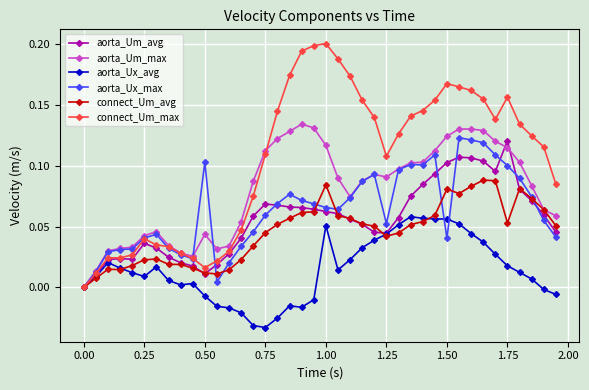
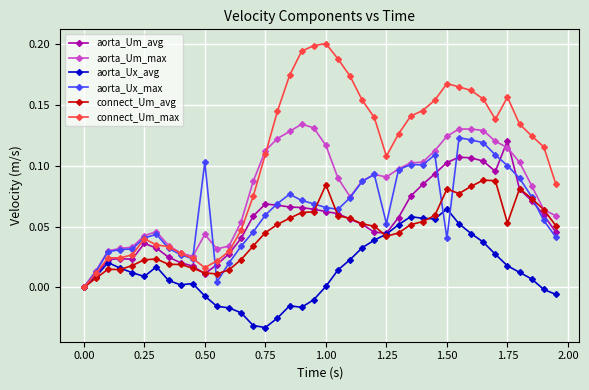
aorta_Ux_avg, 1.00: 0.051 -> 0.001
aorta_Ux_avg, 1.50: 0.056 -> 0.065
